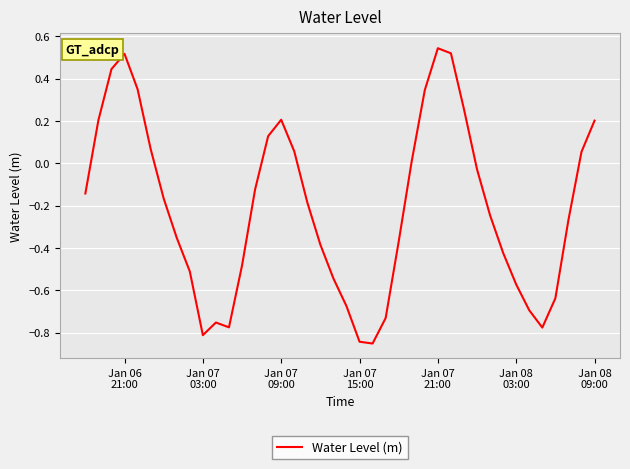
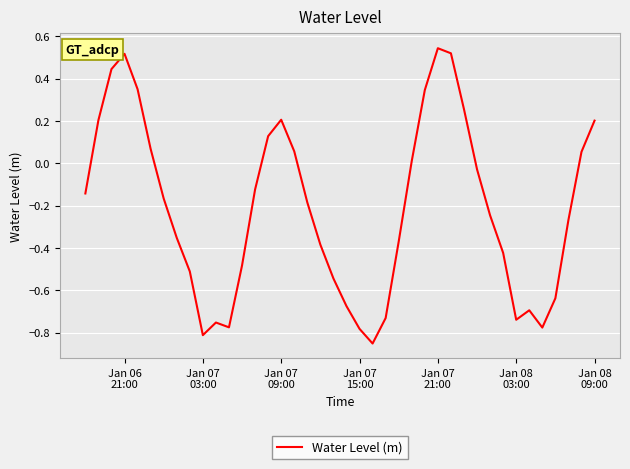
Jan 07 15:00: -0.84 -> -0.78
Jan 08 03:00: -0.57 -> -0.74
